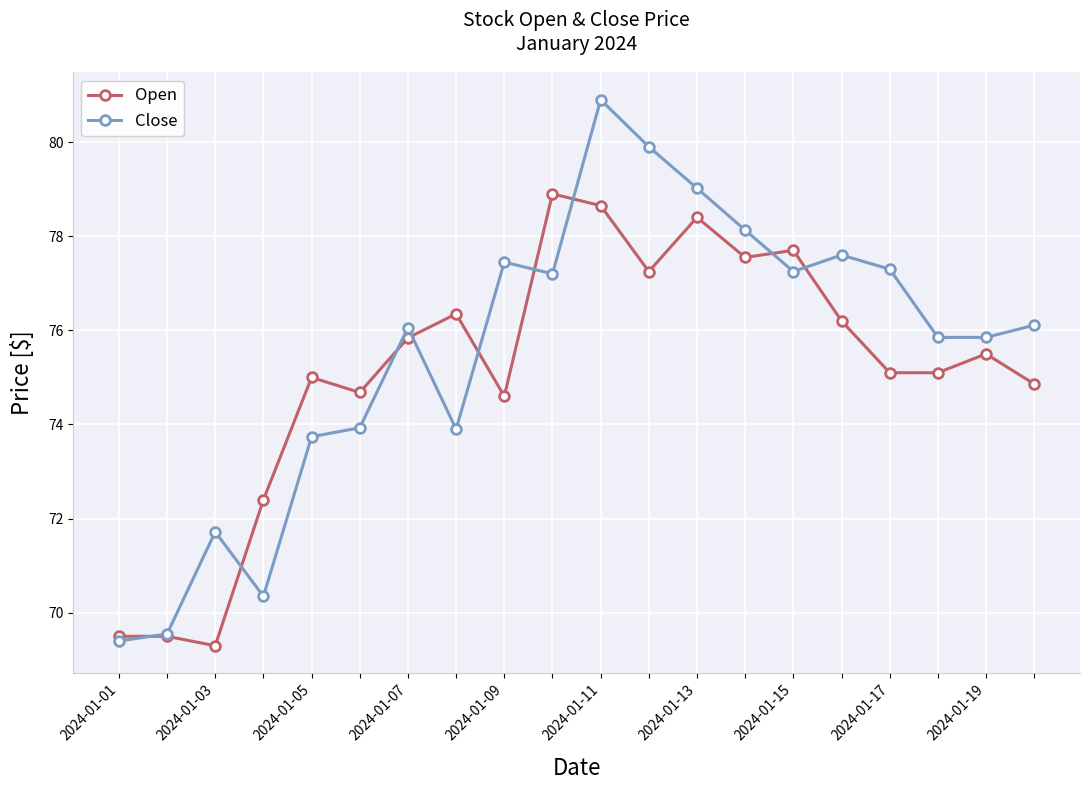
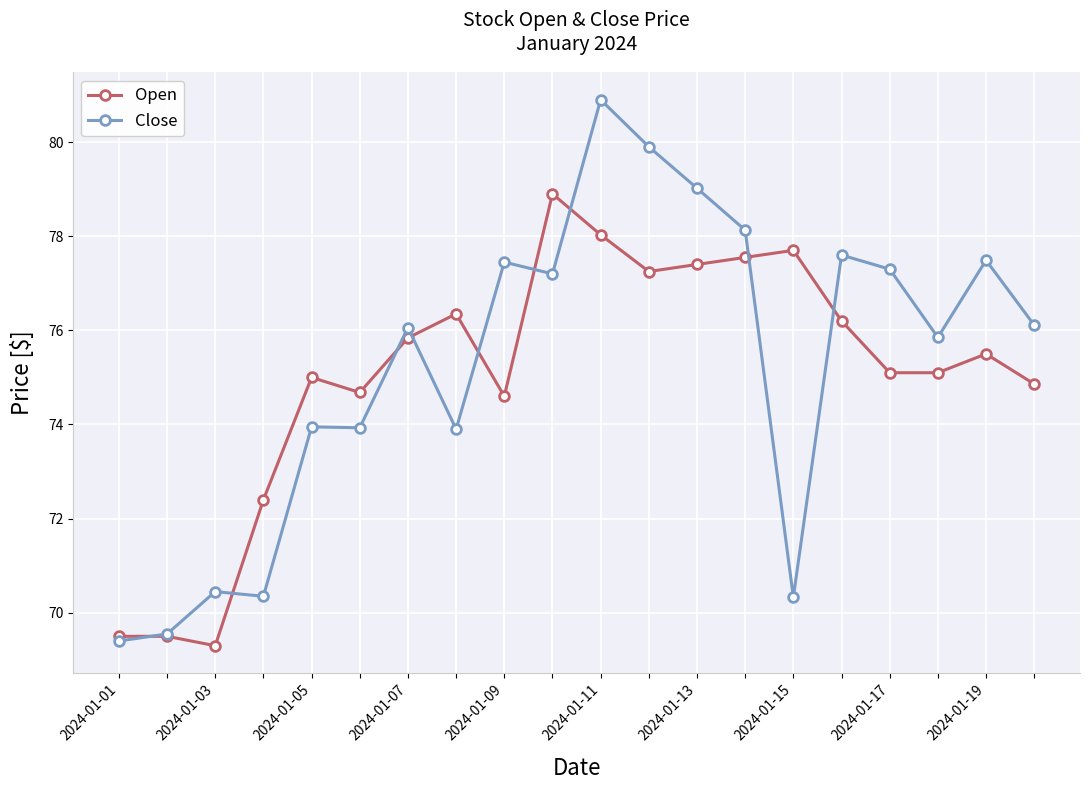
Close, 2024-01-03: 71.7 -> 70.5
Close, 2024-01-05: 73.7 -> 74.0
Open, 2024-01-11: 78.7 -> 78.0
Open, 2024-01-13: 78.4 -> 77.4
Close, 2024-01-15: 77.3 -> 70.3
Close, 2024-01-19: 75.9 -> 77.5
